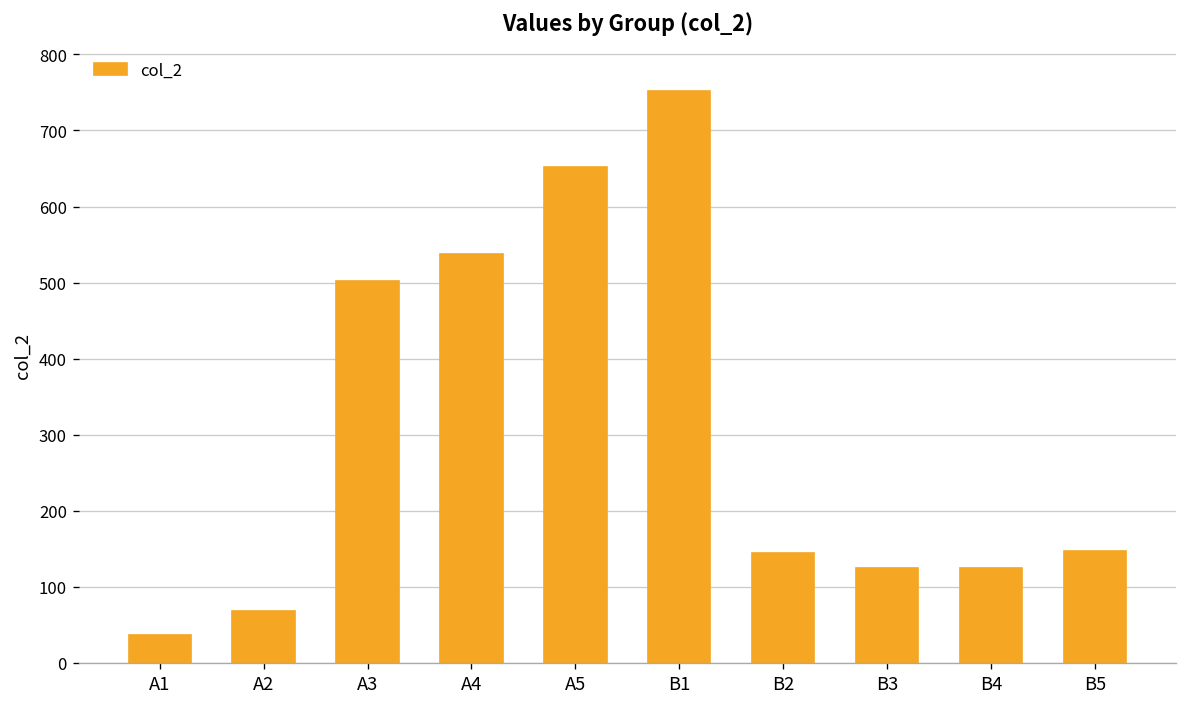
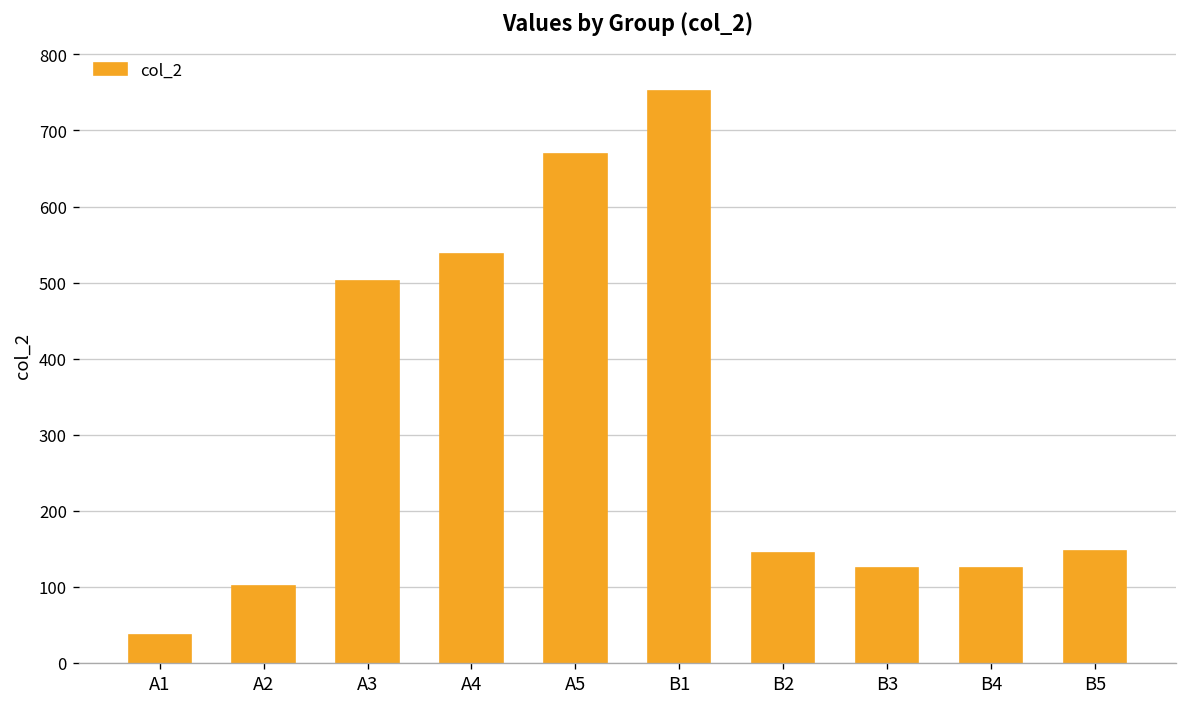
A2: 70 -> 100
A5: 650 -> 670
